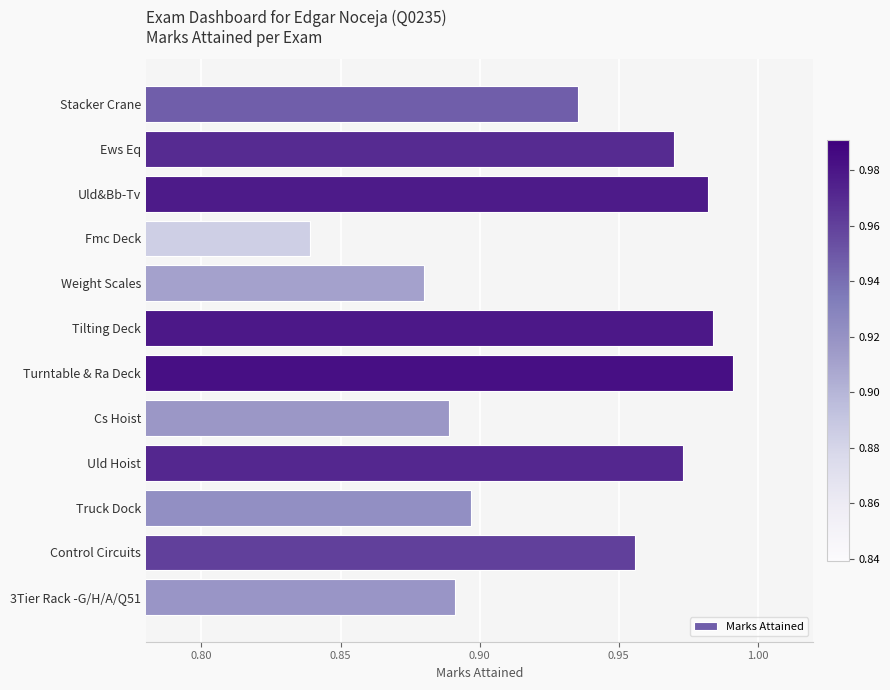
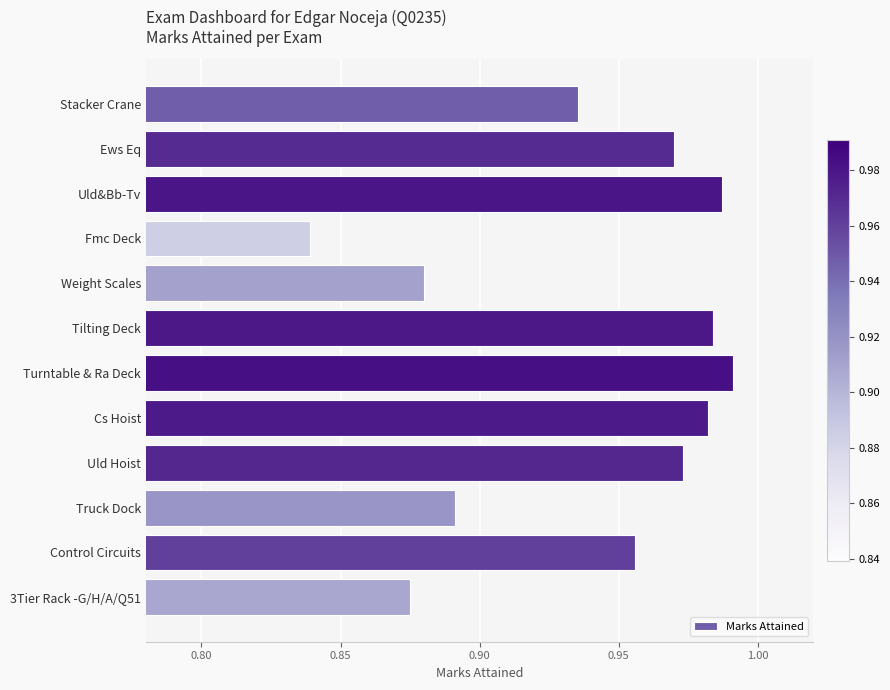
Uld&Bb-Tv: 0.982 -> 0.987
Cs Hoist: 0.889 -> 0.982
Truck Dock: 0.897 -> 0.891
3Tier Rack -G/H/A/Q51: 0.891 -> 0.875
